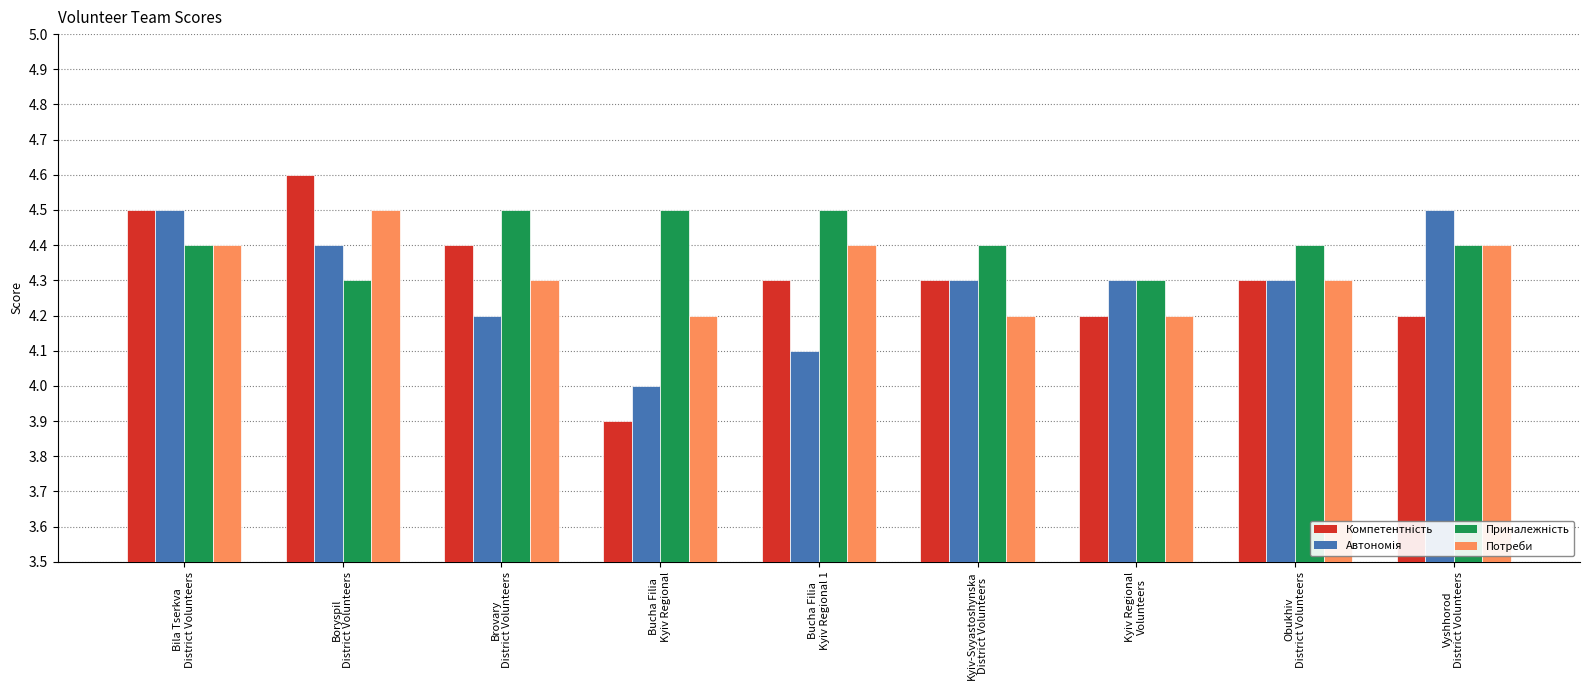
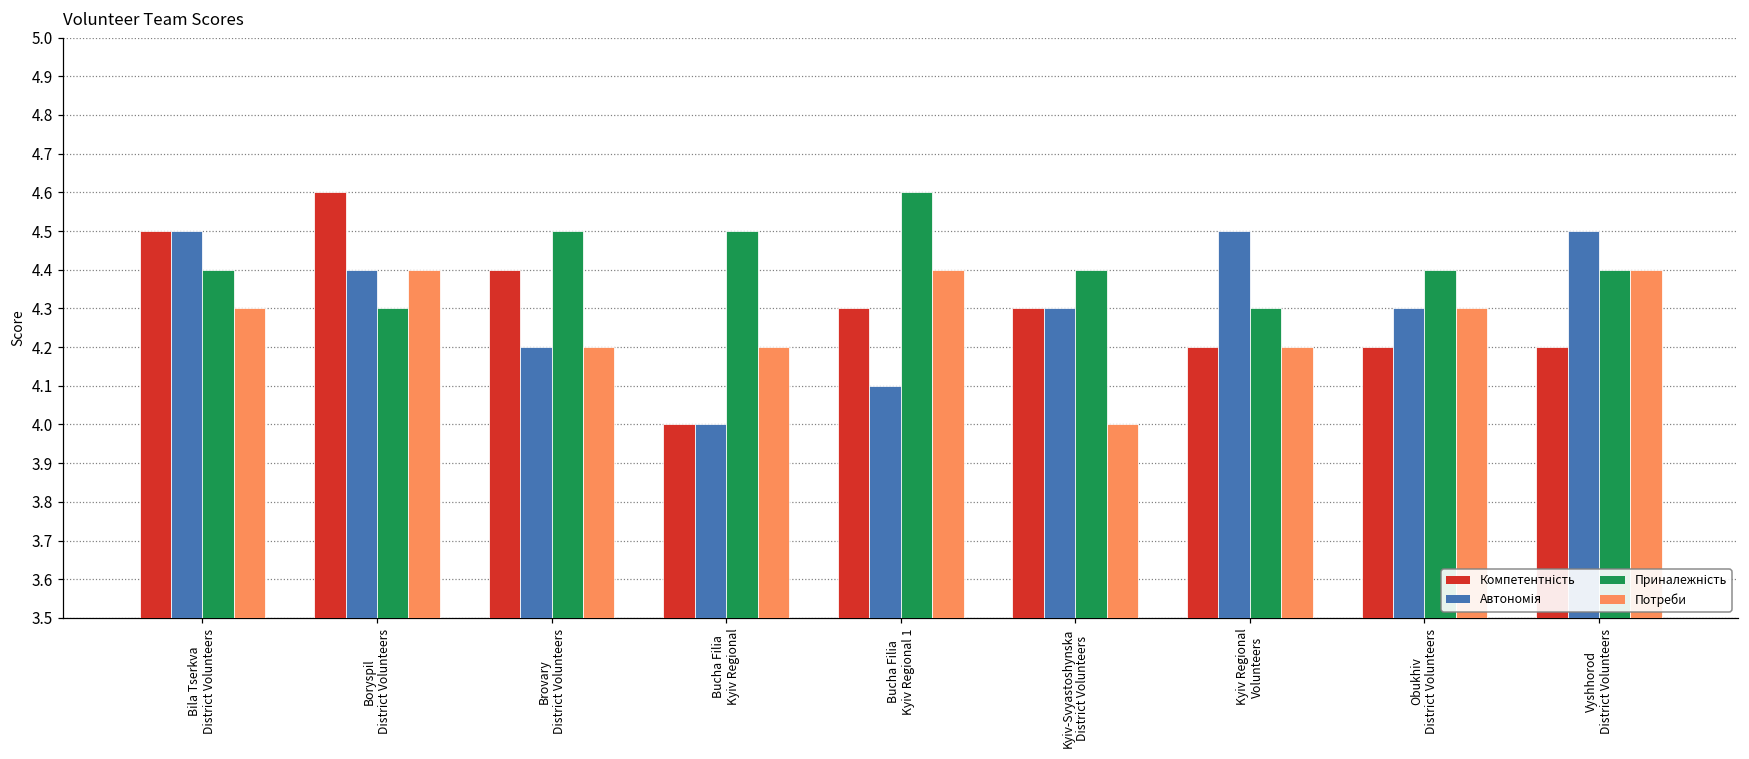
Потреби, Bila Tserkva District Volunteers: 4.4 -> 4.3
Потреби, Boryspil District Volunteers: 4.5 -> 4.4
Потреби, Brovary District Volunteers: 4.3 -> 4.2
Компетентність, Bucha Filia Kyiv Regional: 3.9 -> 4.0
Приналежність, Bucha Filia Kyiv Regional 1: 4.5 -> 4.6
Потреби, Kyiv-Svyastoshynska District Volunteers: 4.2 -> 4.0
Автономія, Kyiv Regional Volunteers: 4.3 -> 4.5
Компетентність, Obukhiv District Volunteers: 4.3 -> 4.2
